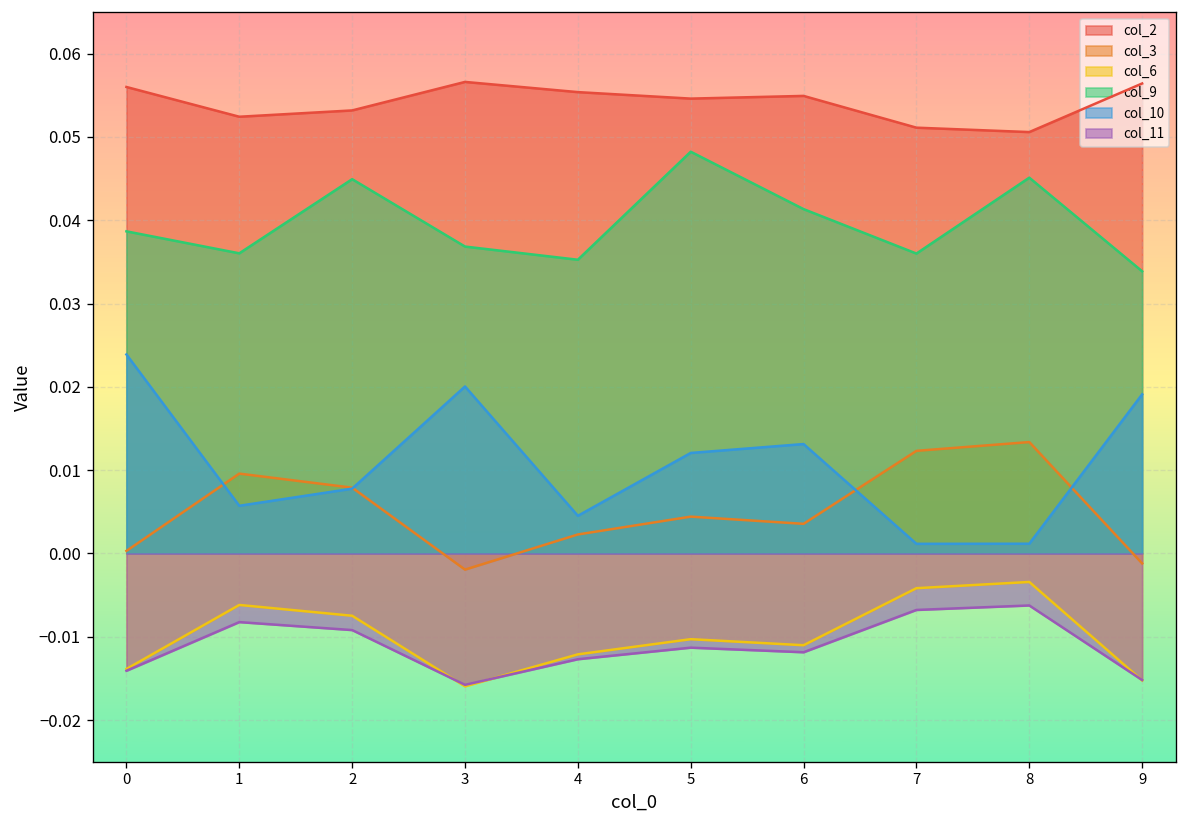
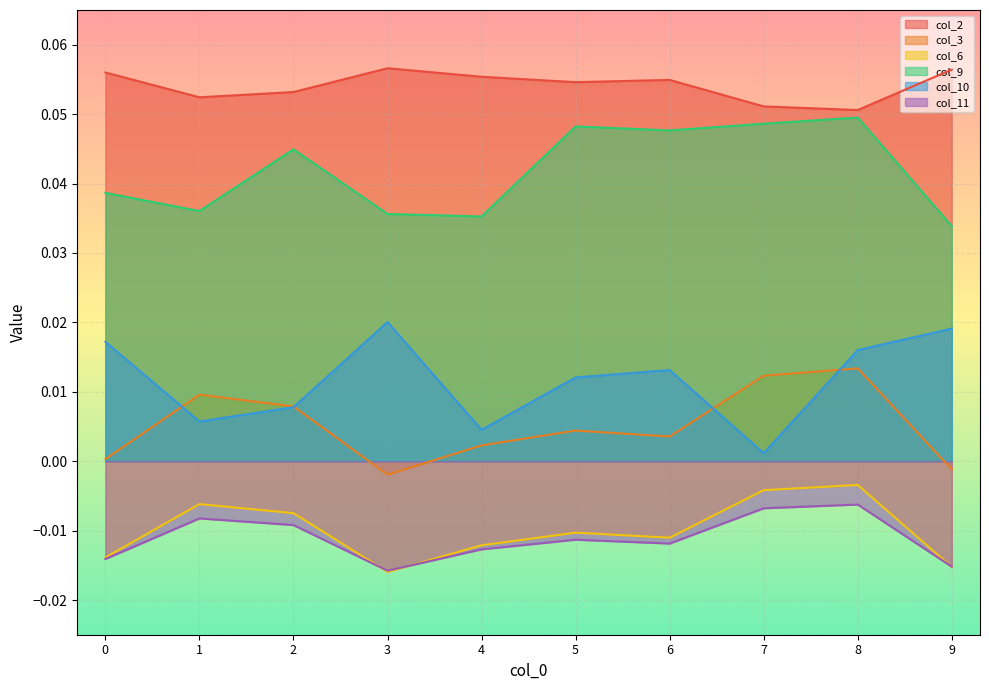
col_10, 0: 0.024 -> 0.017
col_9, 3: 0.037 -> 0.036
col_9, 6: 0.041 -> 0.048
col_9, 7: 0.036 -> 0.049
col_9, 8: 0.045 -> 0.050
col_10, 8: 0.001 -> 0.016
